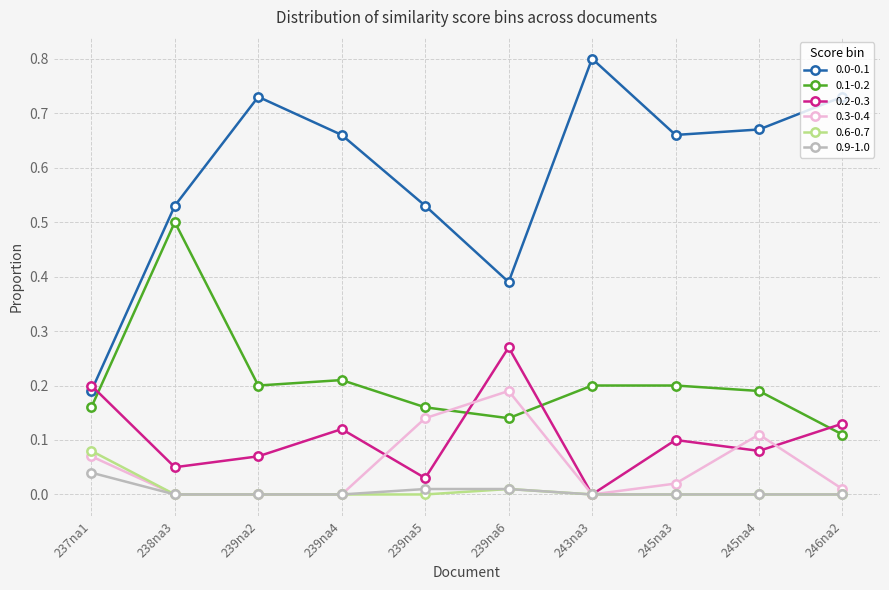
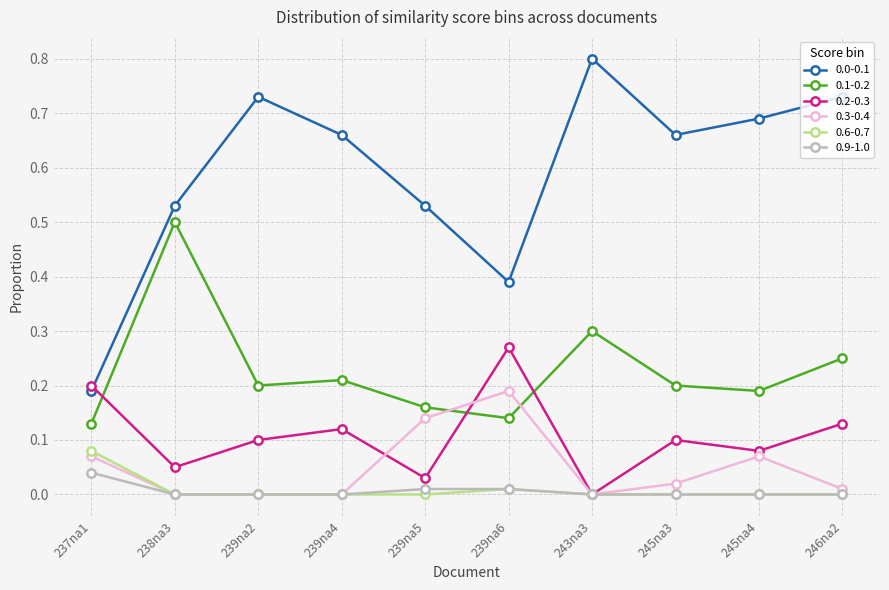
0.1-0.2, 237na1: 0.16 -> 0.13
0.2-0.3, 239na2: 0.07 -> 0.10
0.1-0.2, 243na3: 0.2 -> 0.3
0.0-0.1, 245na4: 0.67 -> 0.69
0.3-0.4, 245na4: 0.11 -> 0.07
0.1-0.2, 246na2: 0.11 -> 0.25
